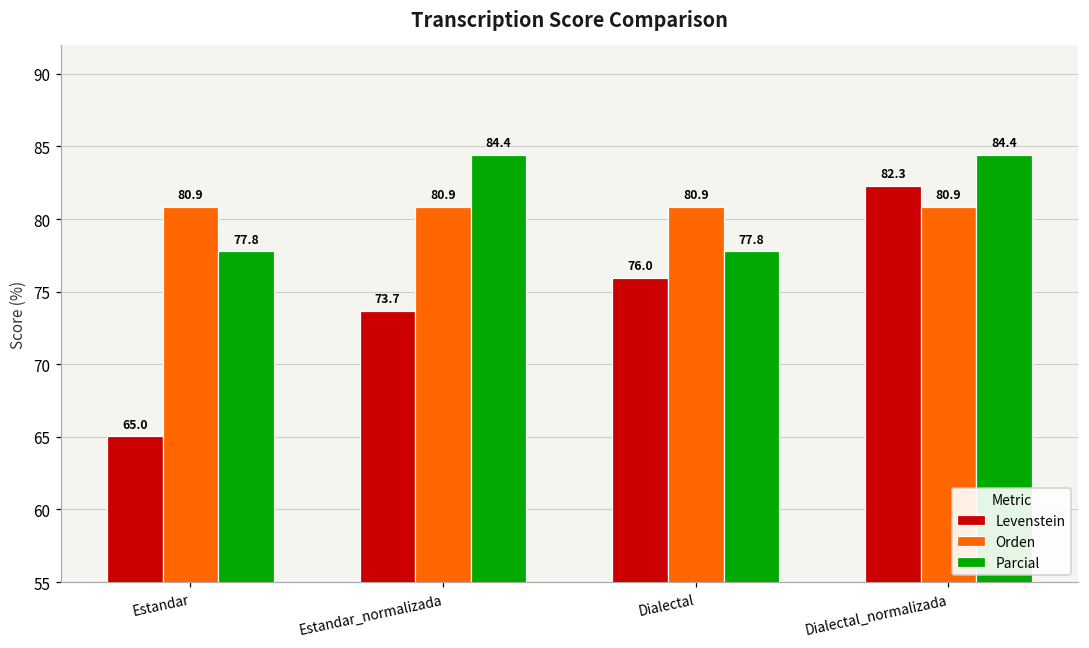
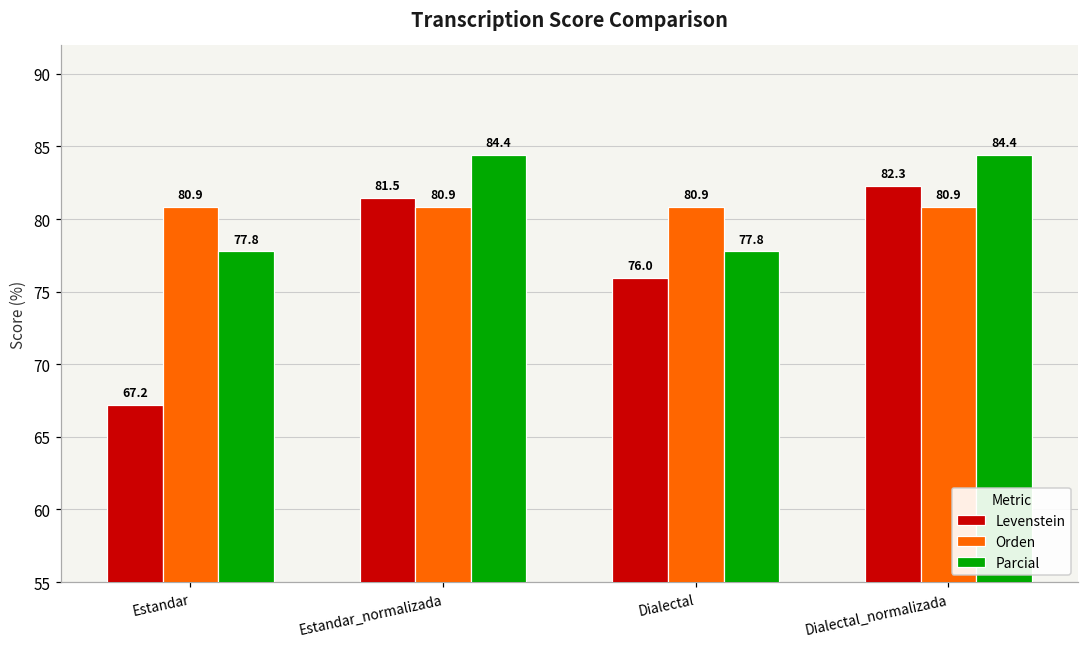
Levenstein, Estandar: 65.0 -> 67.2
Levenstein, Estandar_normalizada: 73.7 -> 81.5
